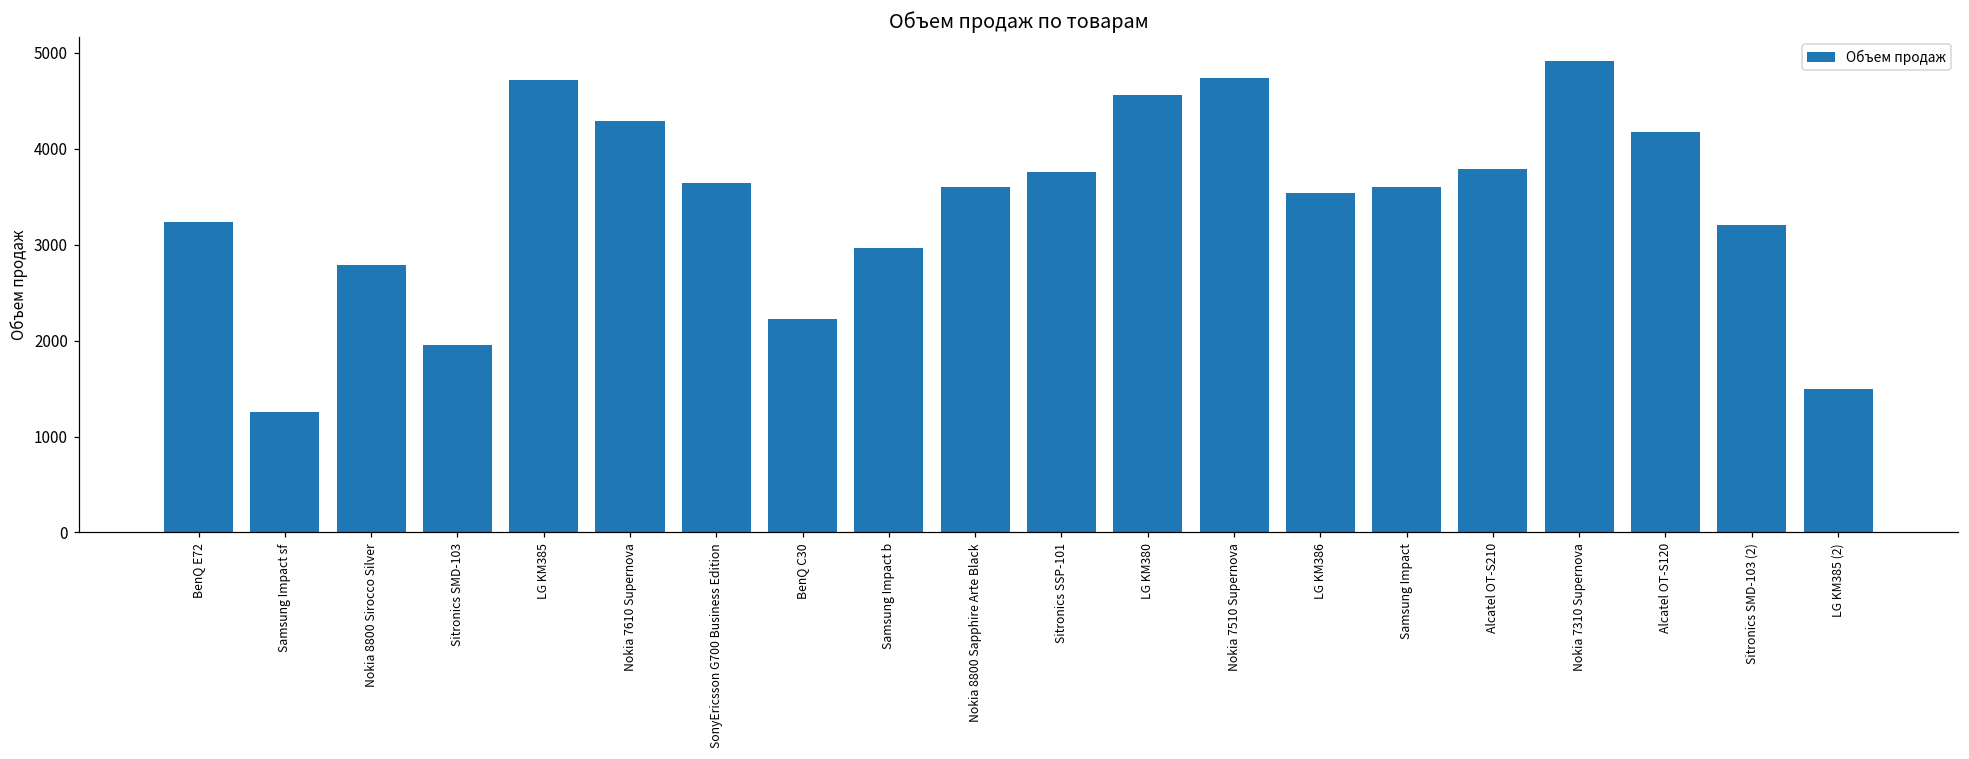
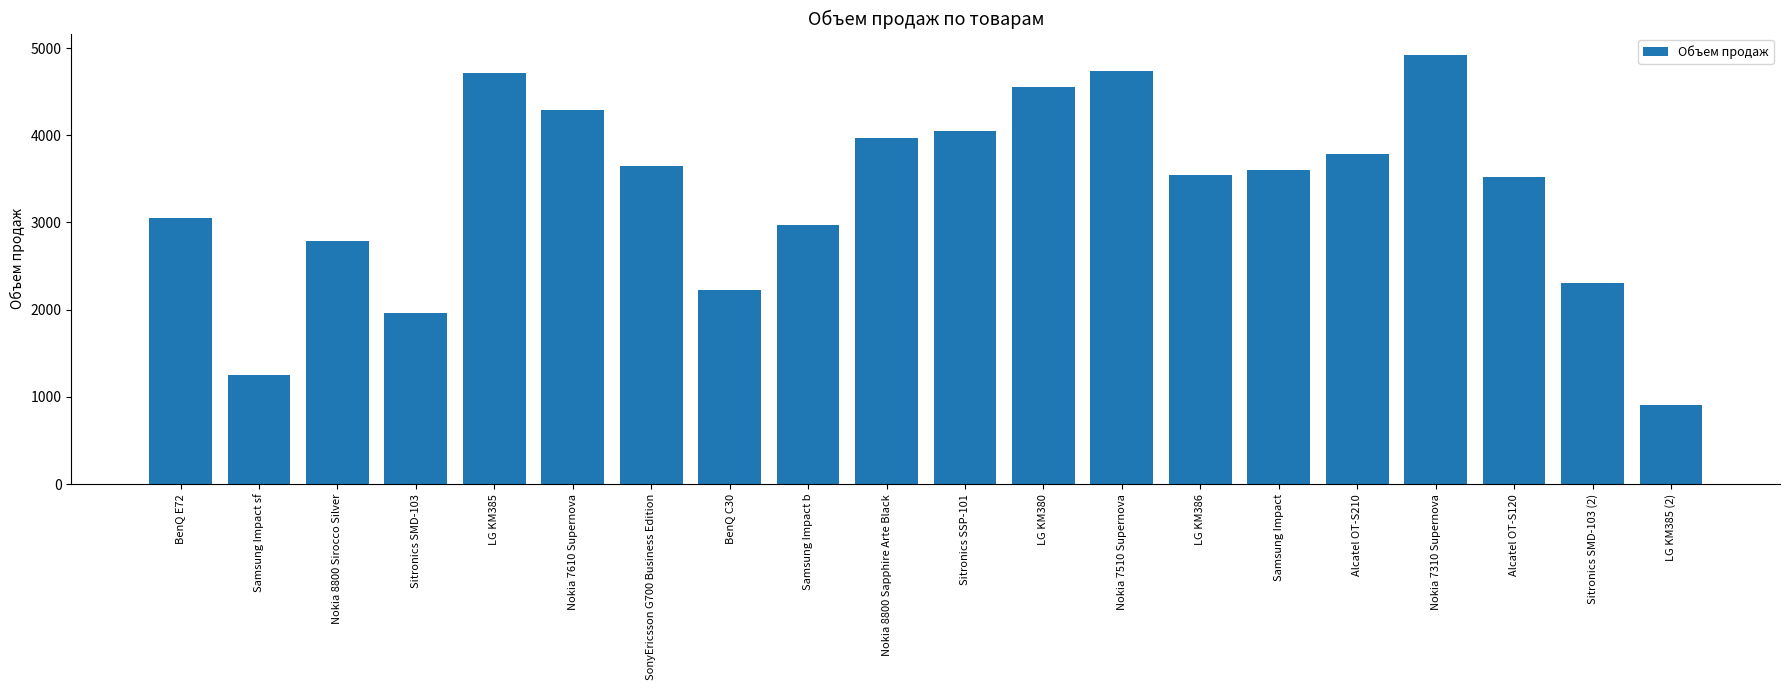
BenQ E72: 3200 -> 3100
Nokia 8800 Sapphire Arte Black: 3600 -> 4000
Sitronics SSP-101: 3800 -> 4000
Alcatel OT-S120: 4200 -> 3500
Sitronics SMD-103 (2): 3200 -> 2300
LG KM385 (2): 1500 -> 900
